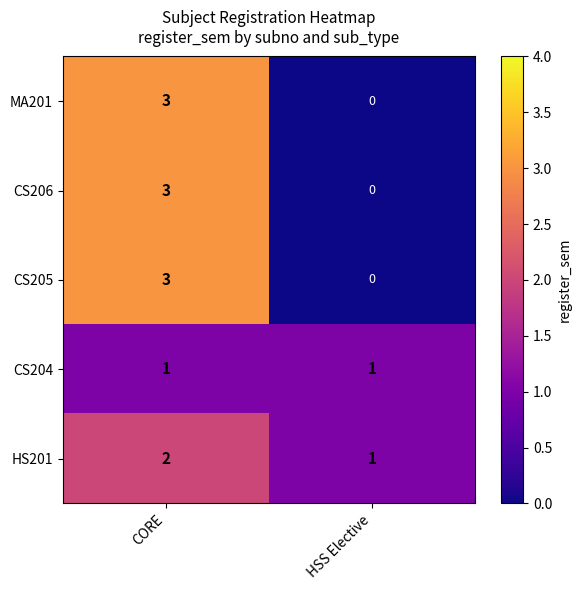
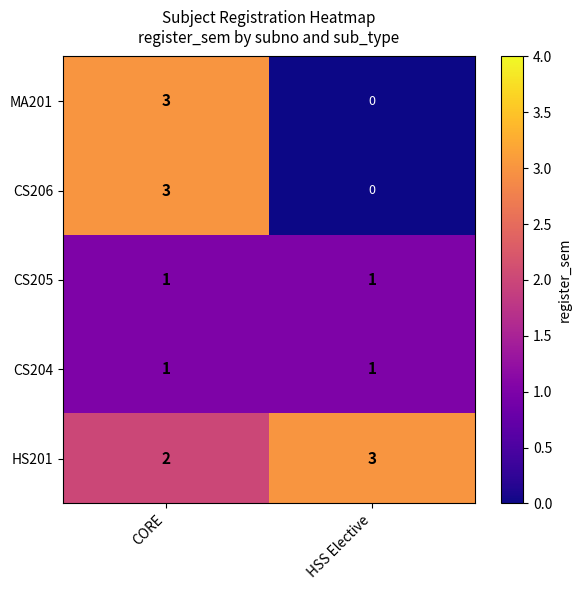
CS205, CORE: 3 -> 1
CS205, HSS Elective: 0 -> 1
HS201, HSS Elective: 1 -> 3
